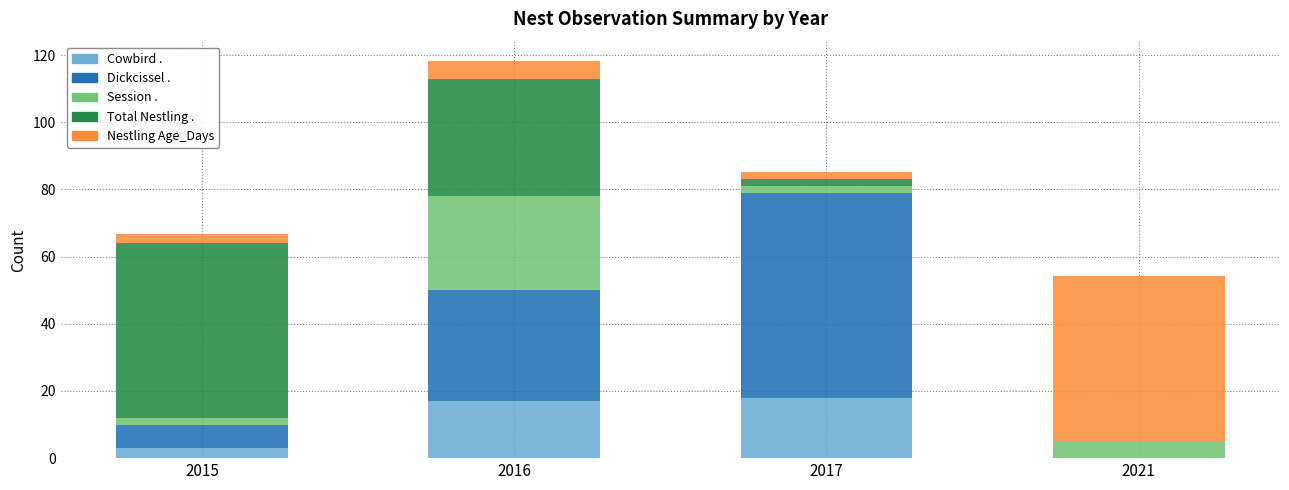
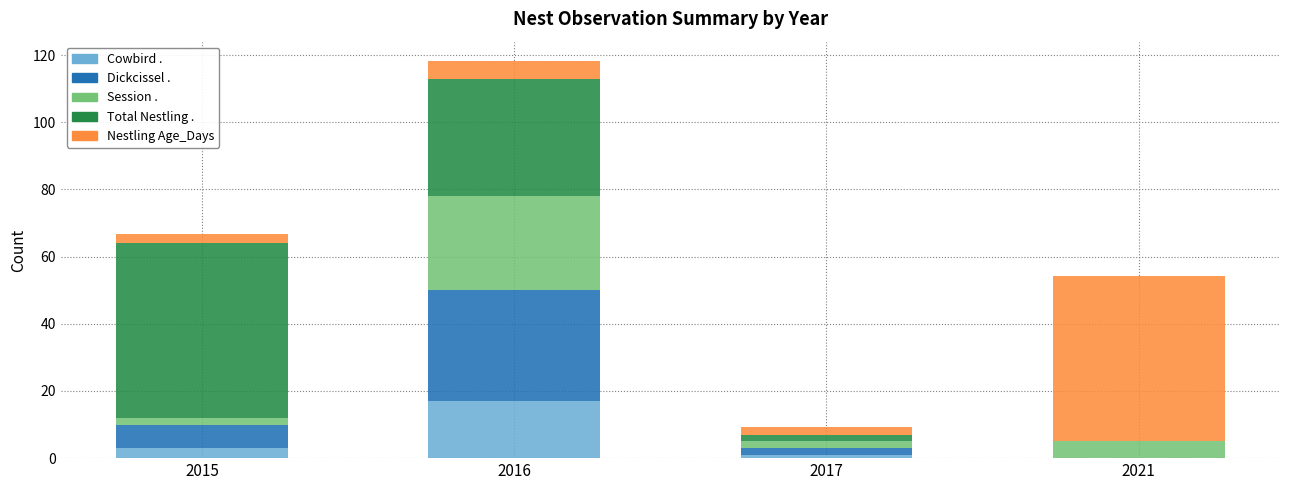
Cowbird ., 2017: 18 -> 1
Dickcissel ., 2017: 61 -> 2
